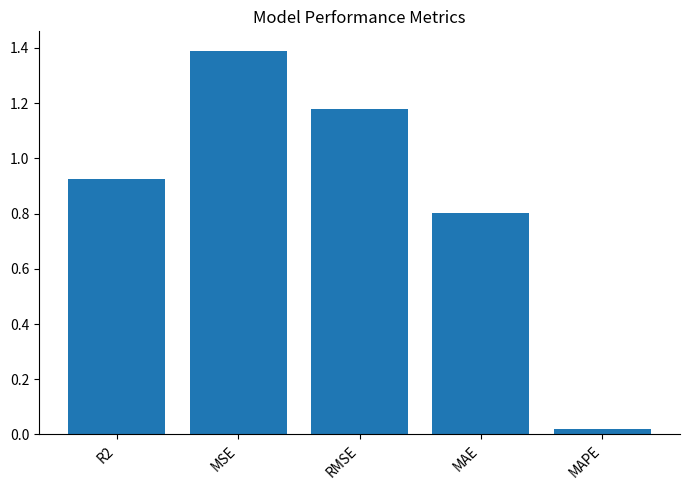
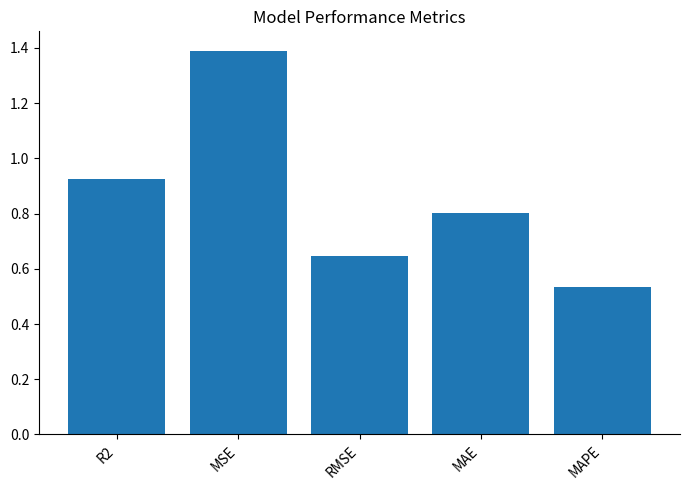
RMSE: 1.18 -> 0.65
MAPE: 0.02 -> 0.53
